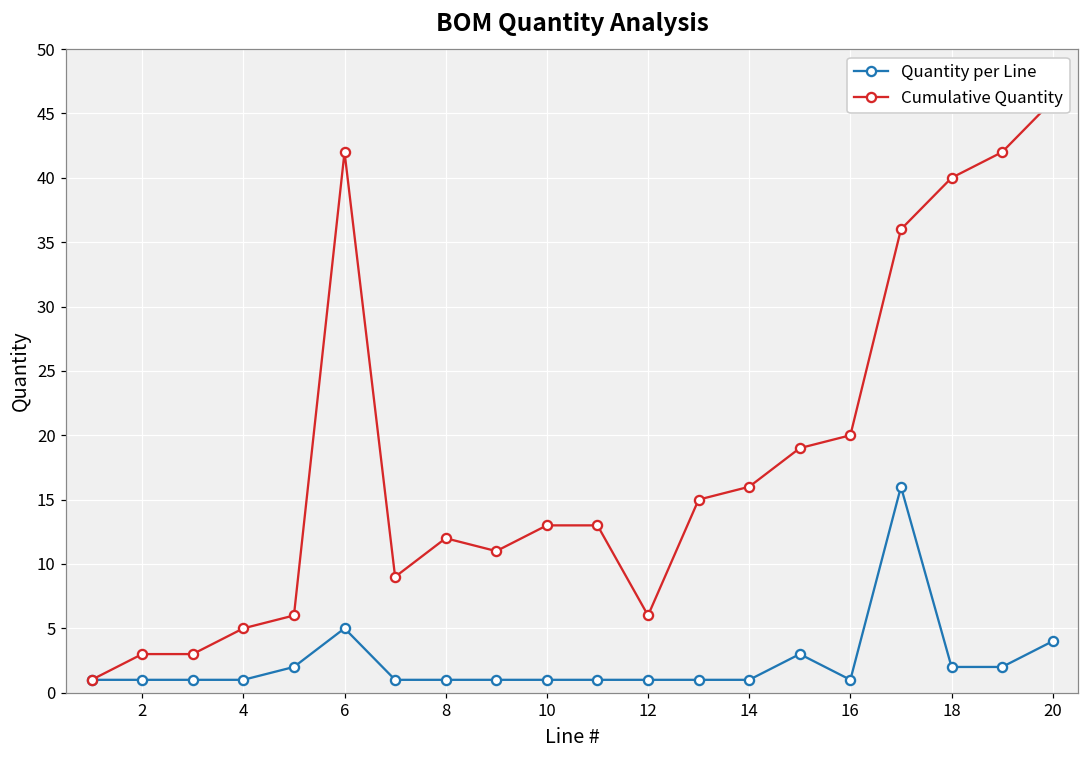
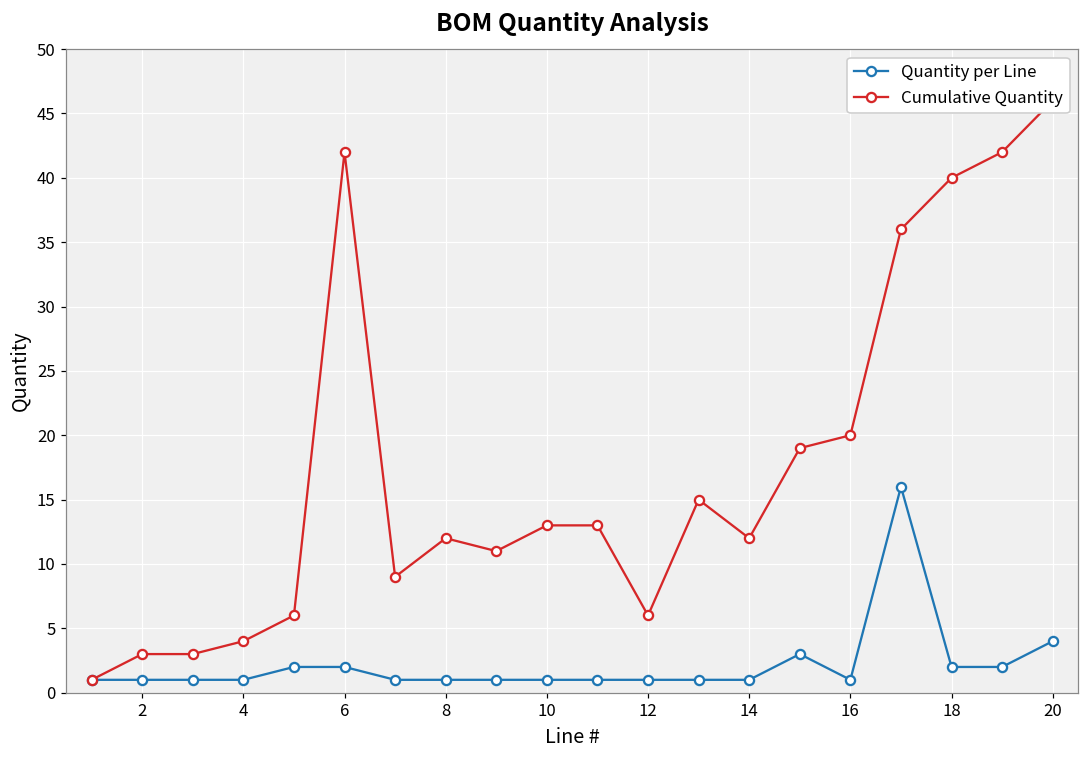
Cumulative Quantity, 4: 5 -> 4
Quantity per Line, 6: 5 -> 2
Cumulative Quantity, 14: 16 -> 12
